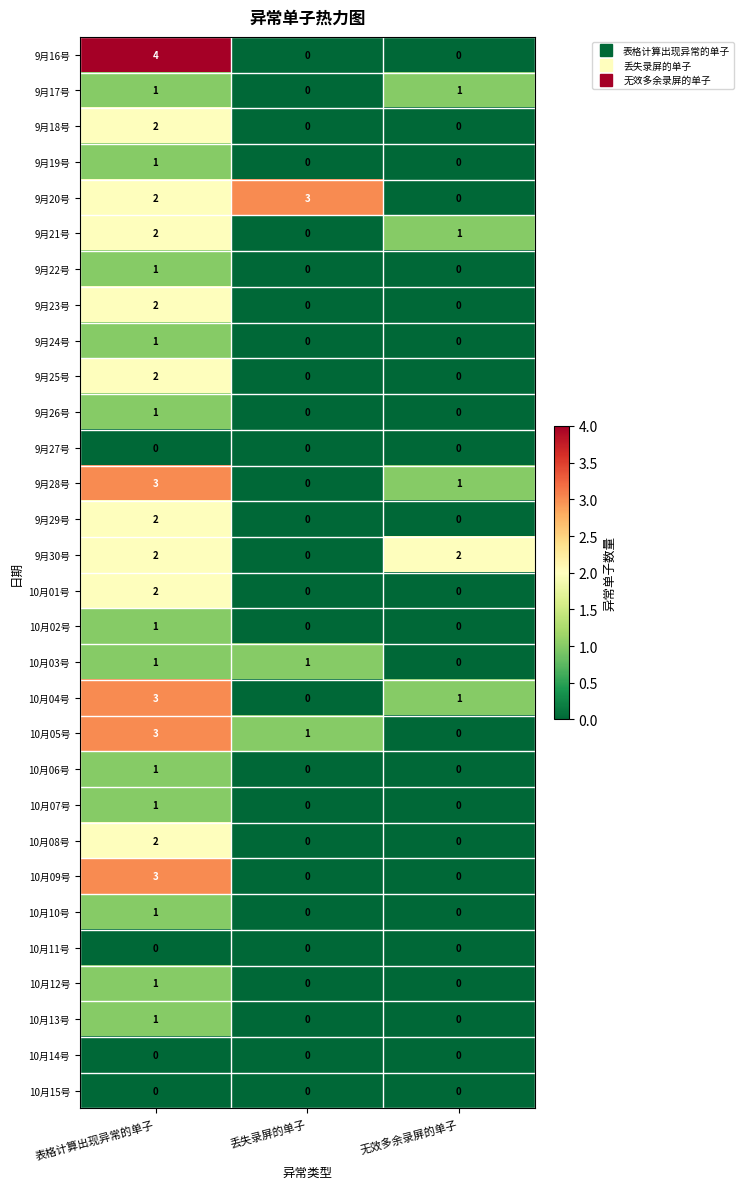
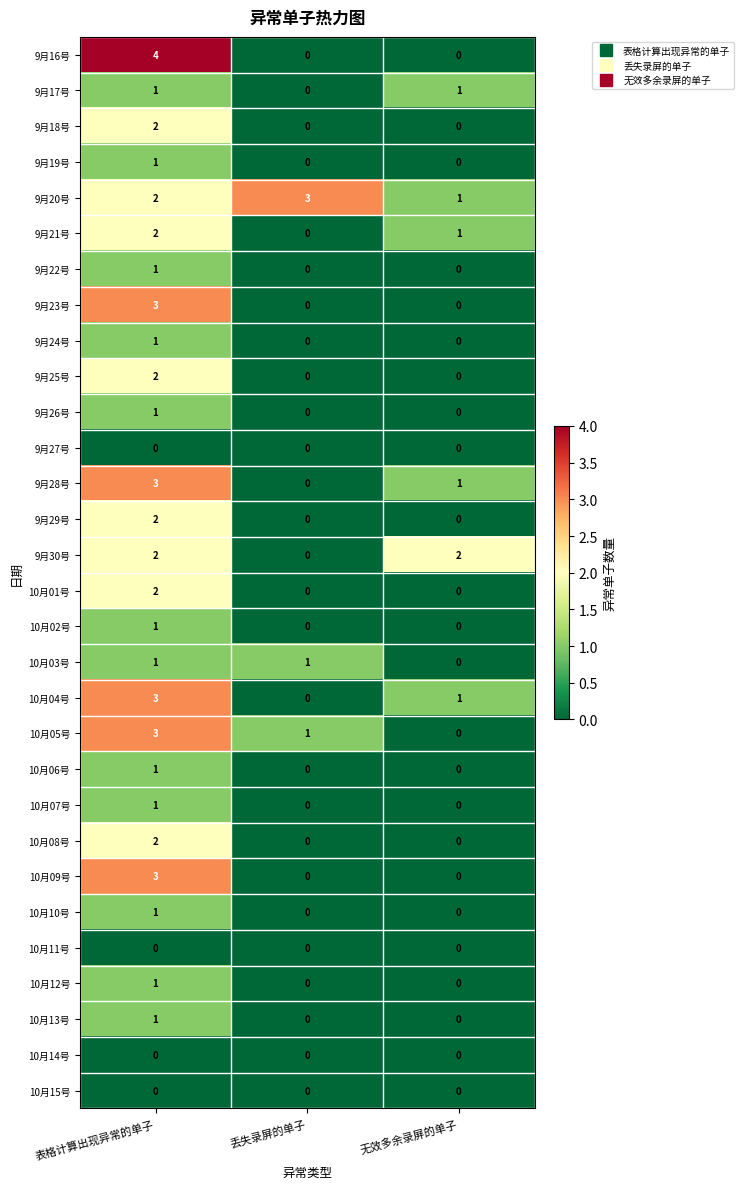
9月20号, 无效多余录屏的单子: 0 -> 1
9月23号, 表格计算出现异常的单子: 2 -> 3
